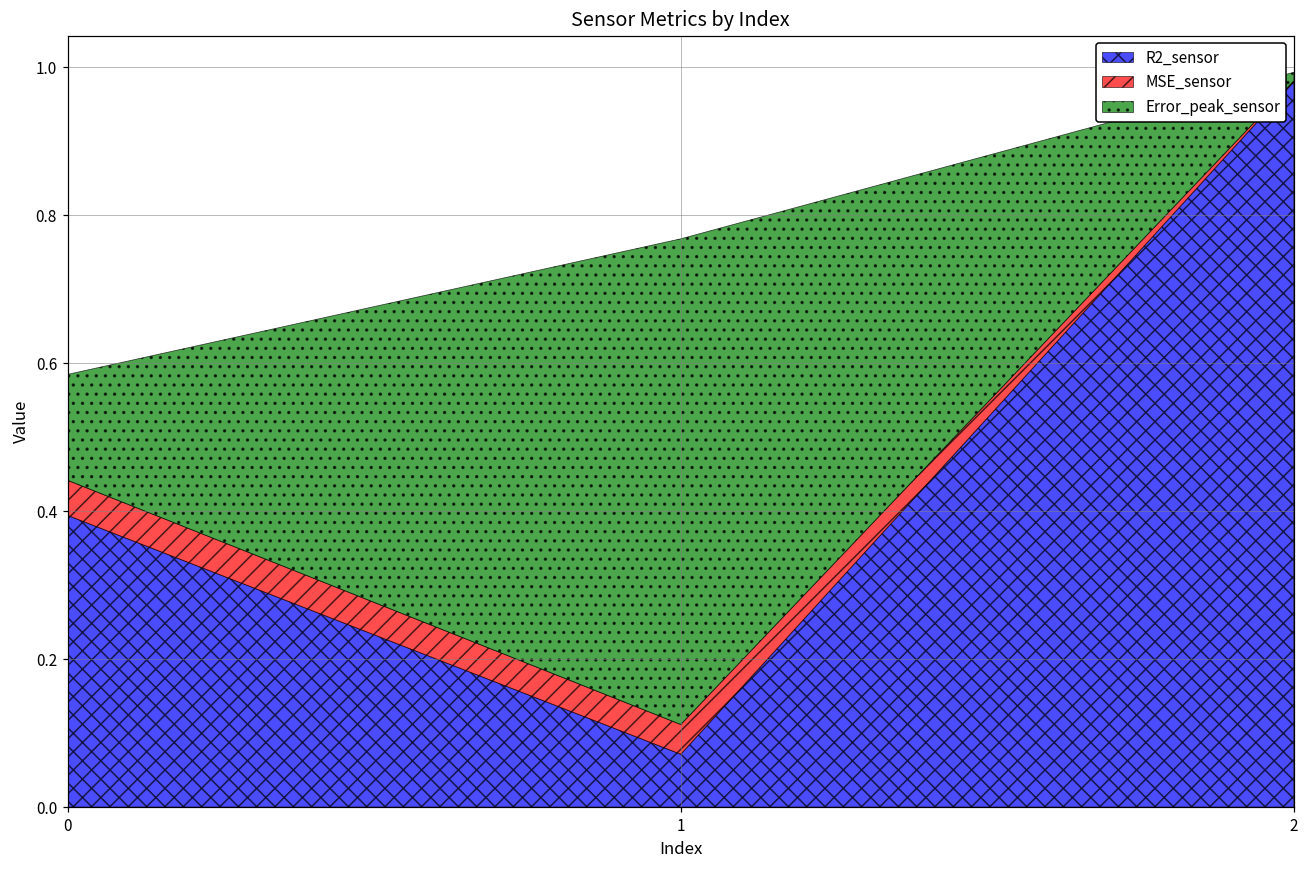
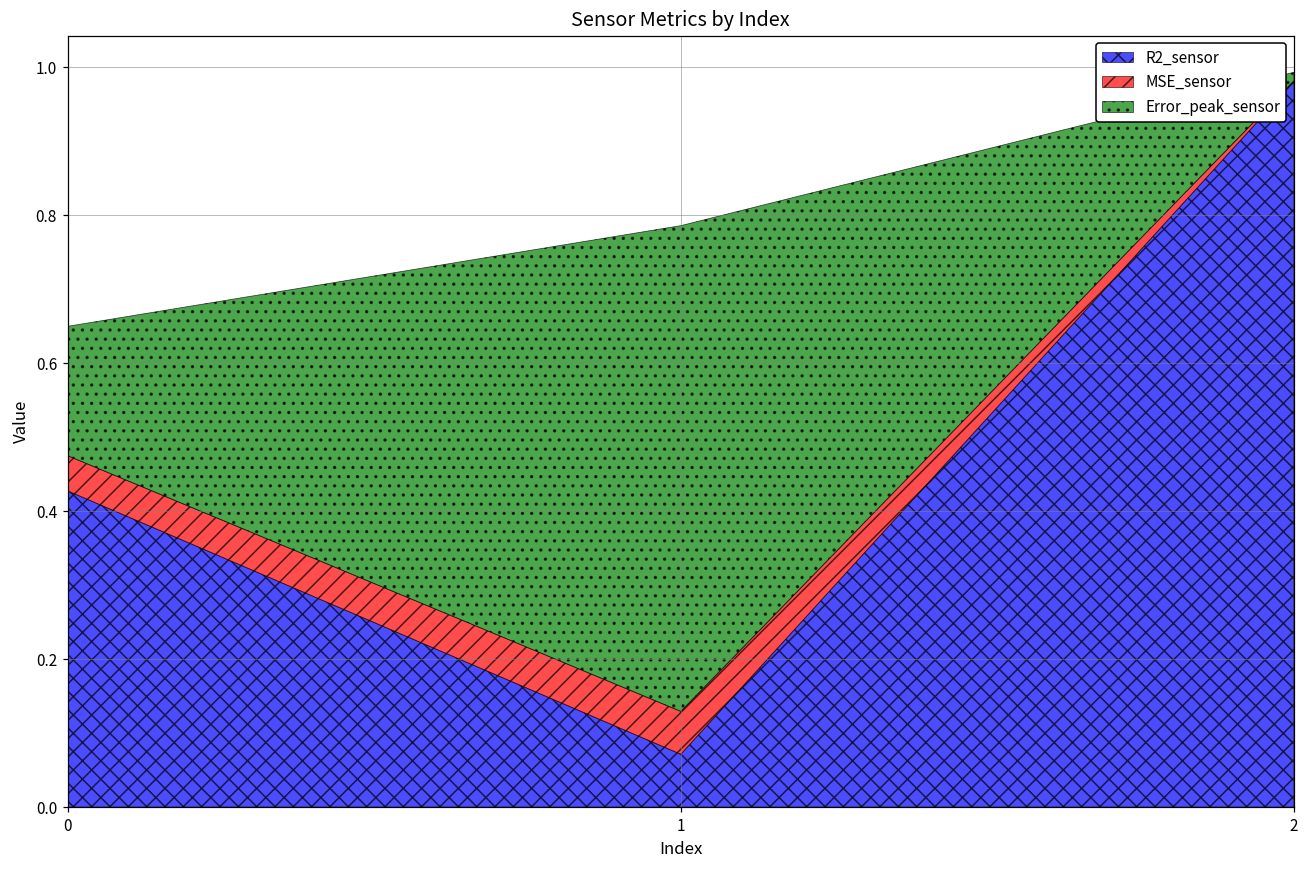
R2_sensor, 0: 0.39 -> 0.43
Error_peak_sensor, 0: 0.14 -> 0.17
MSE_sensor, 1: 0.04 -> 0.06
